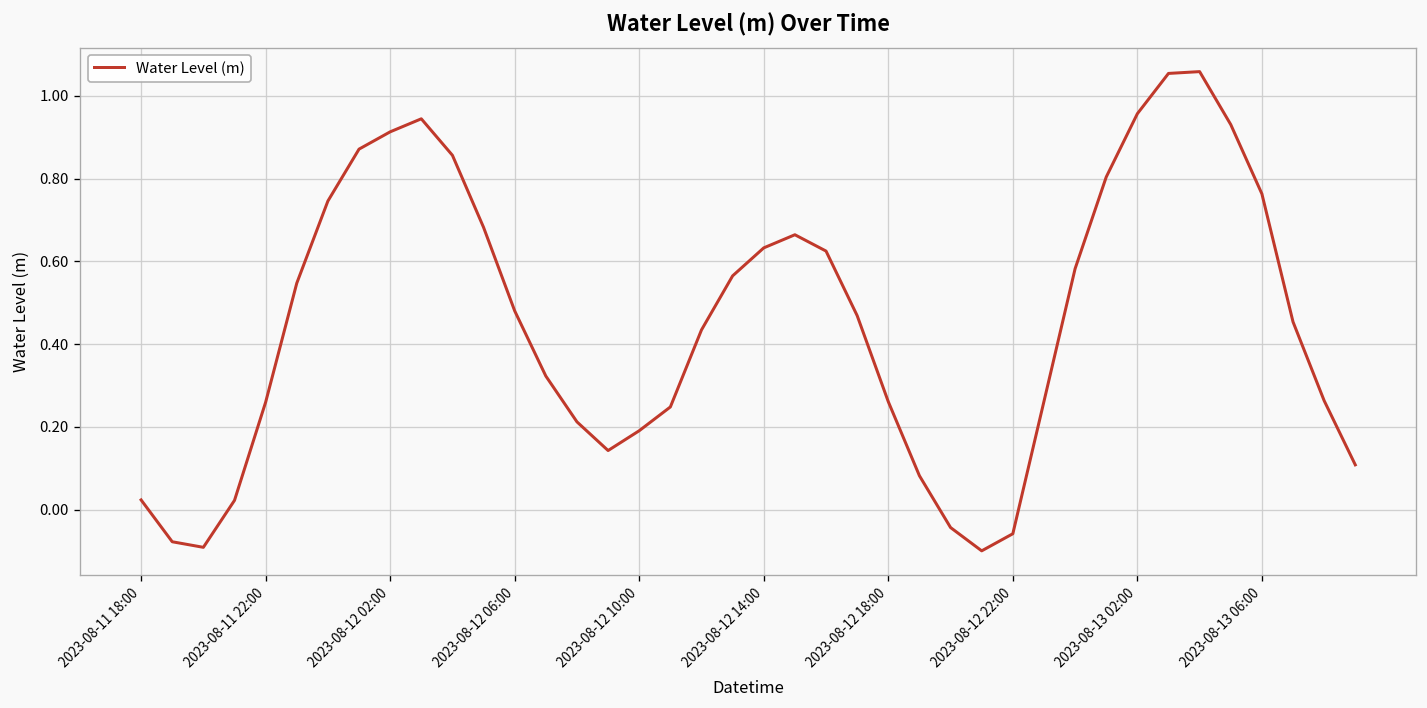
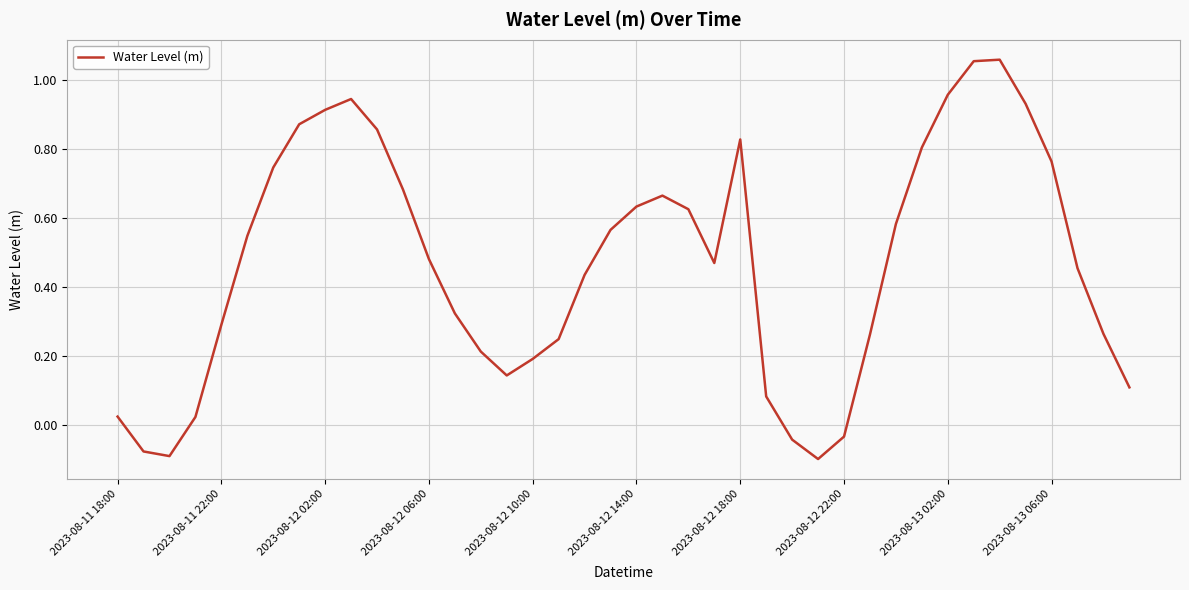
2023-08-11 22:00: 0.26 -> 0.29
2023-08-12 18:00: 0.26 -> 0.83
2023-08-12 22:00: -0.06 -> -0.03
